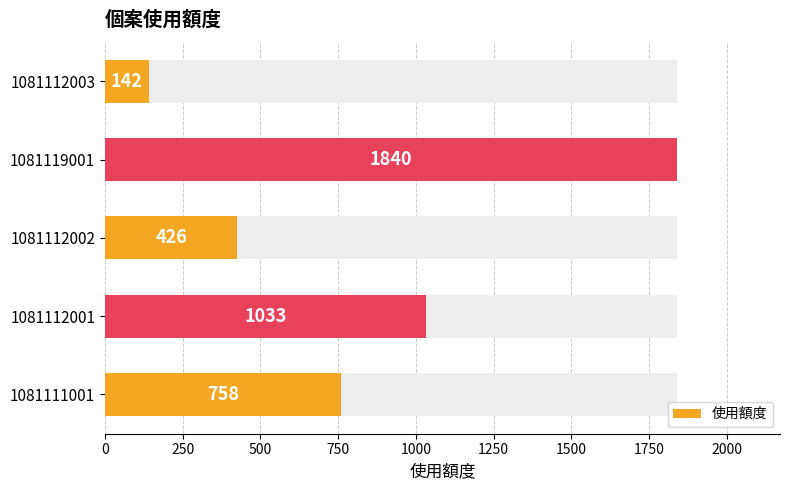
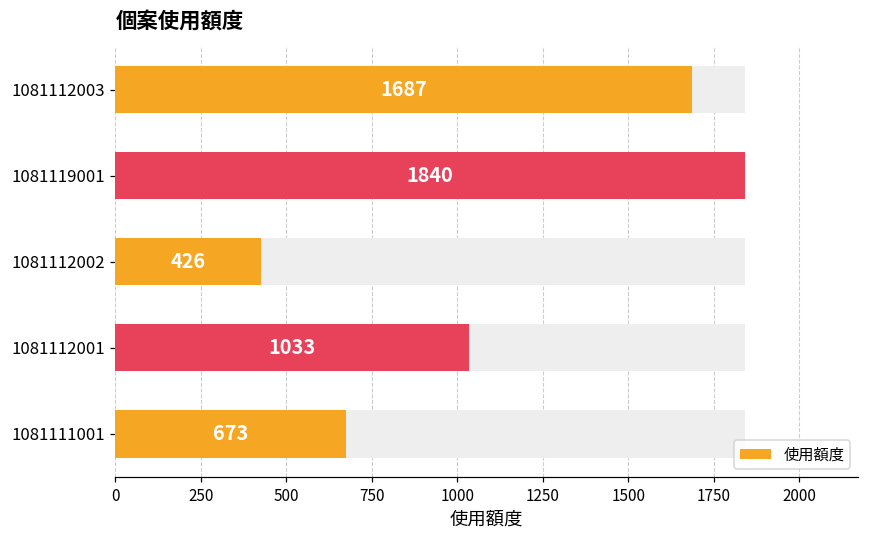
使用額度, 1081112003: 142 -> 1687
使用額度, 1081111001: 758 -> 673
